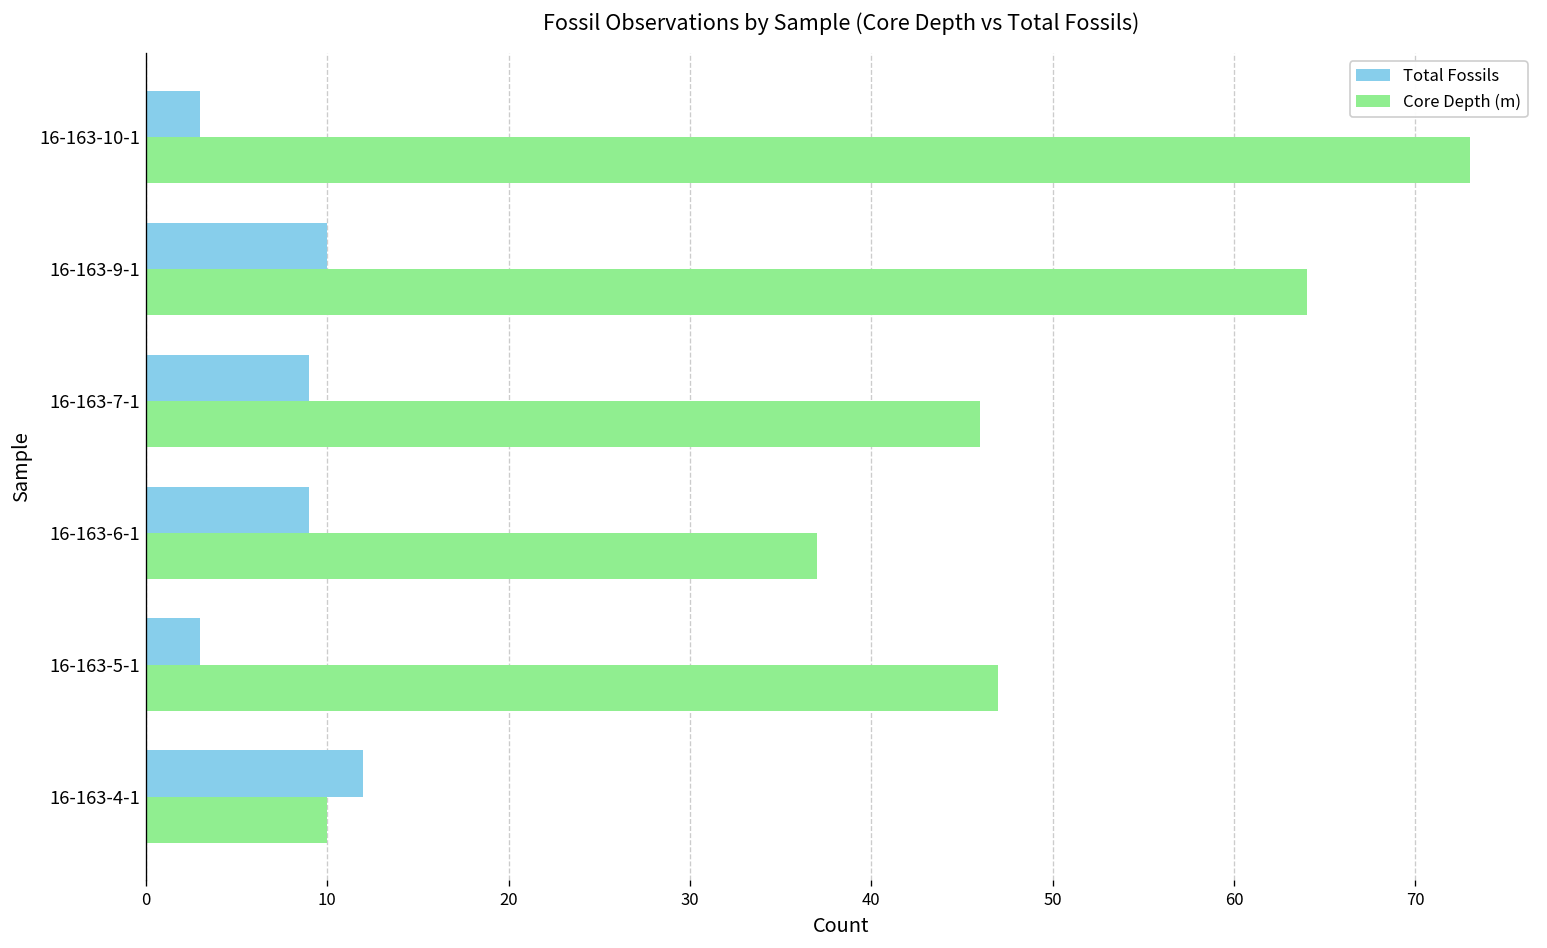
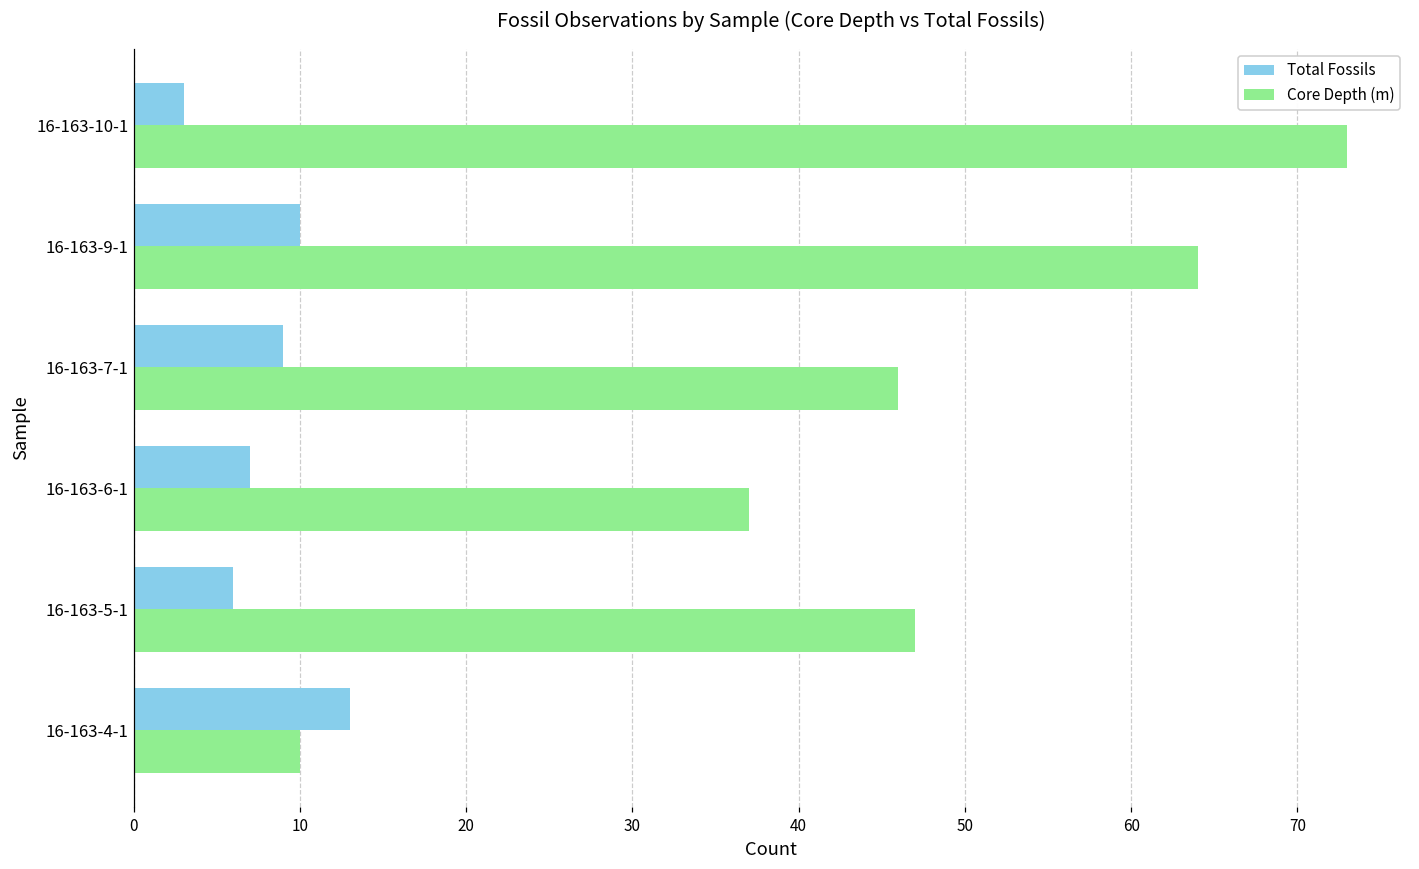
Total Fossils, 16-163-6-1: 9 -> 7
Total Fossils, 16-163-5-1: 3 -> 6
Total Fossils, 16-163-4-1: 12 -> 13
